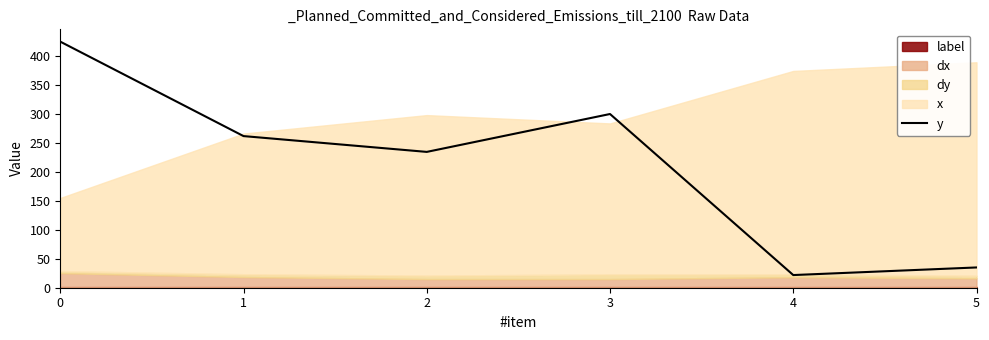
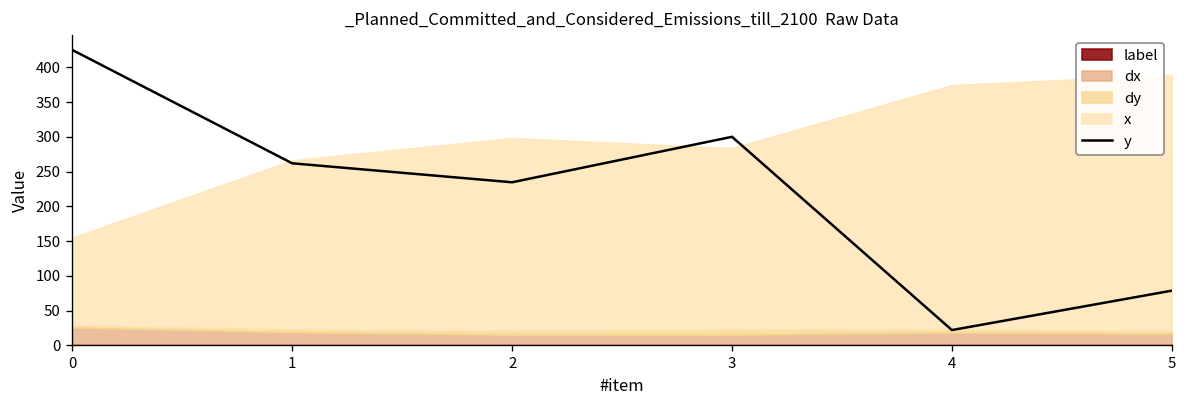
y, 5: 40 -> 80
